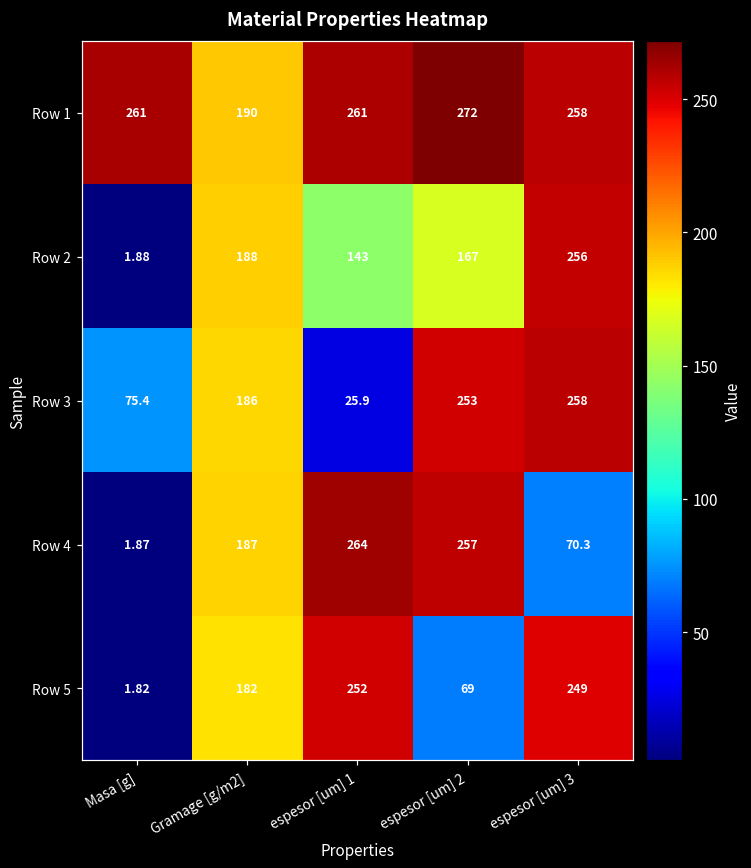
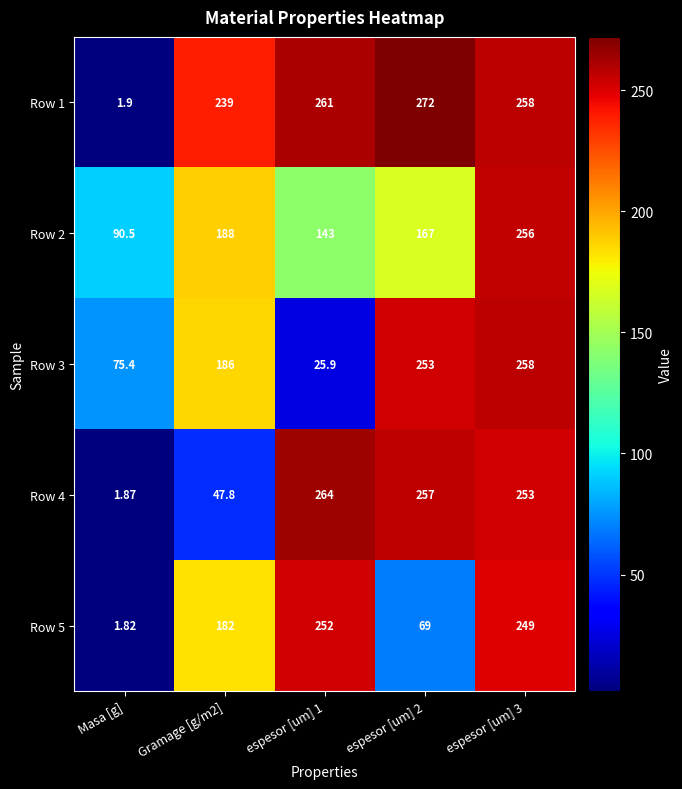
Row 1, Masa [g]: 261 -> 1.9
Row 1, Gramage [g/m2]: 190 -> 239
Row 2, Masa [g]: 1.88 -> 90.5
Row 4, Gramage [g/m2]: 187 -> 47.8
Row 4, espesor [um] 3: 70.3 -> 253
